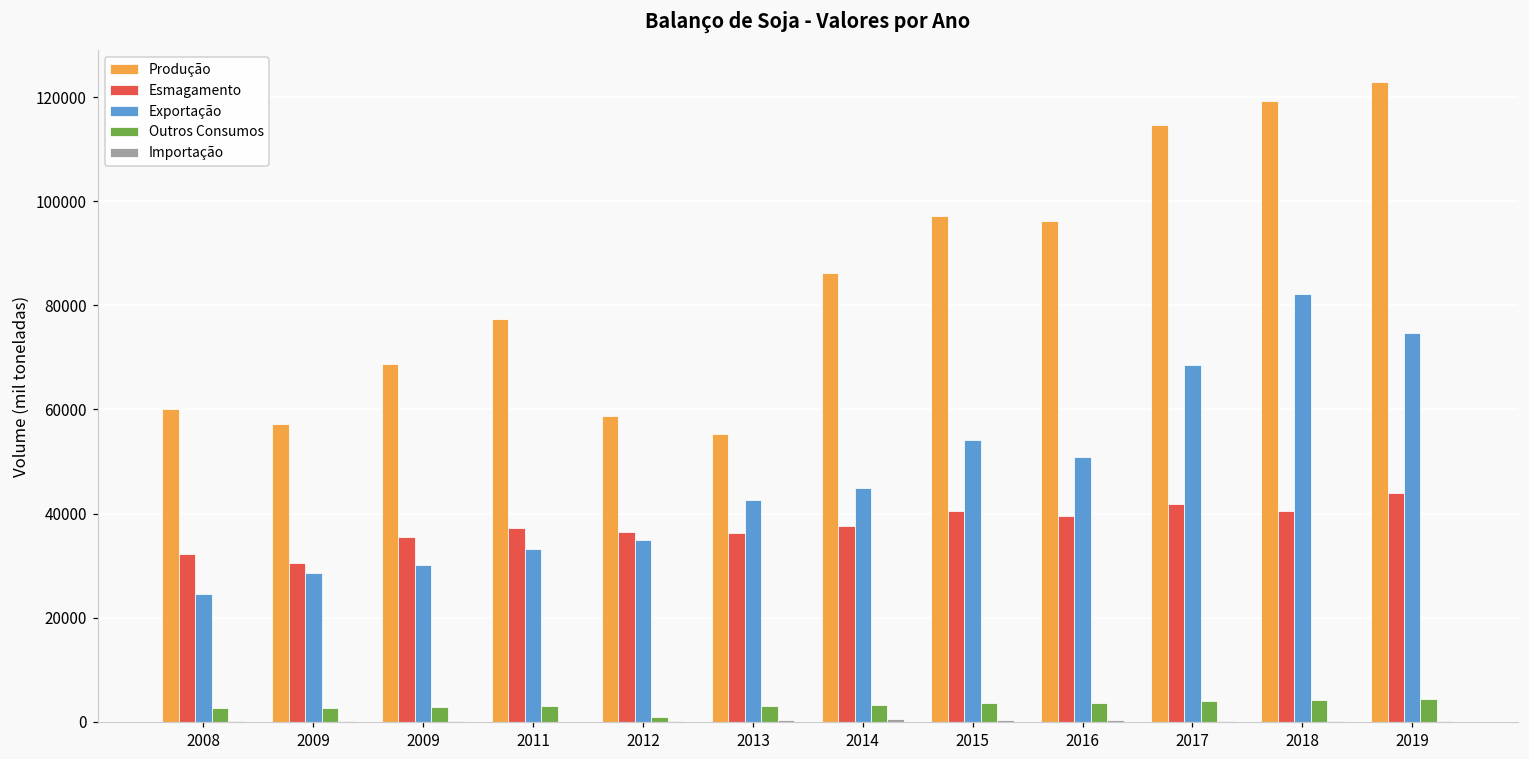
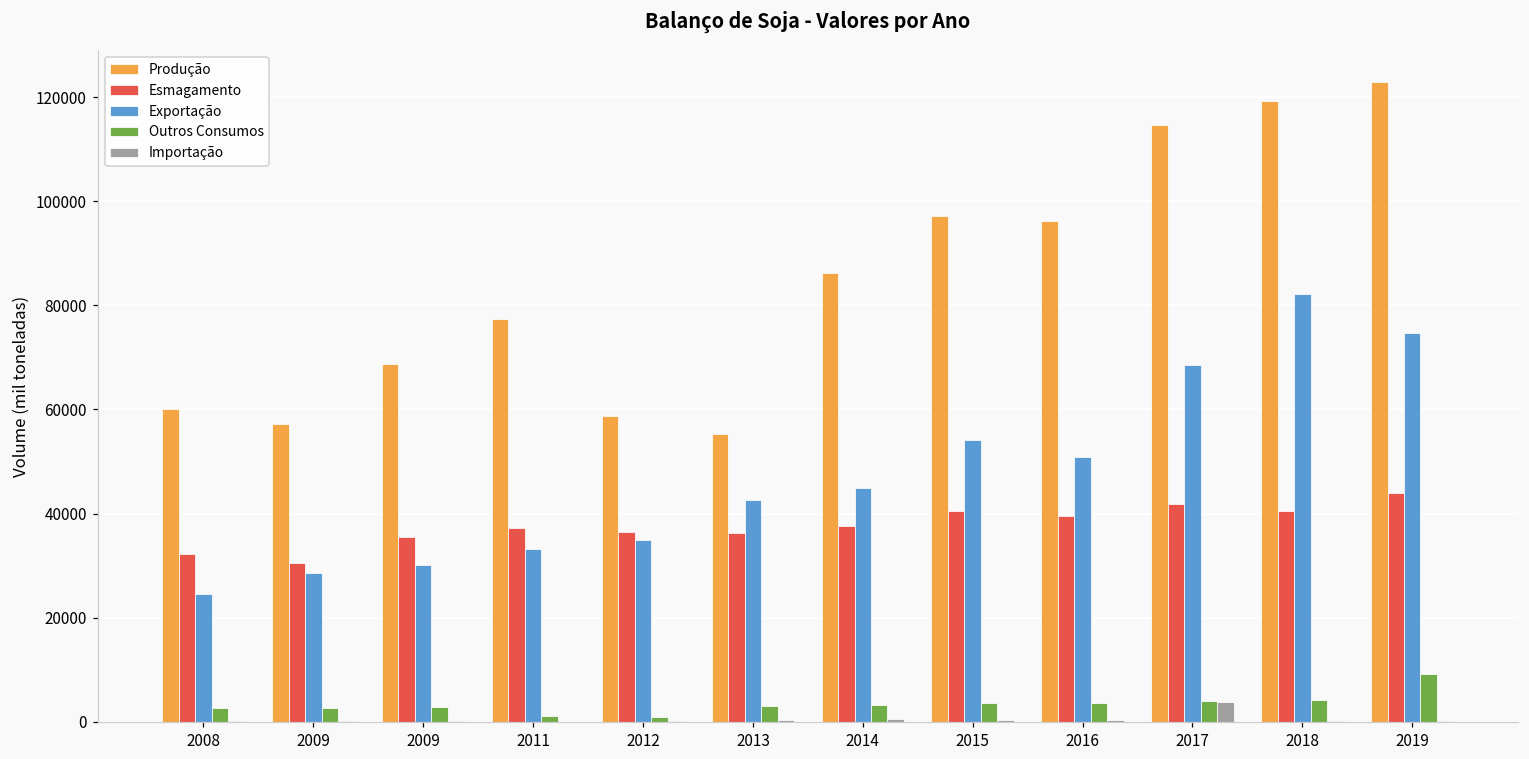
Outros Consumos, 2011: 3000 -> 1000
Importação, 2017: 0 -> 4000
Outros Consumos, 2019: 4000 -> 9000
